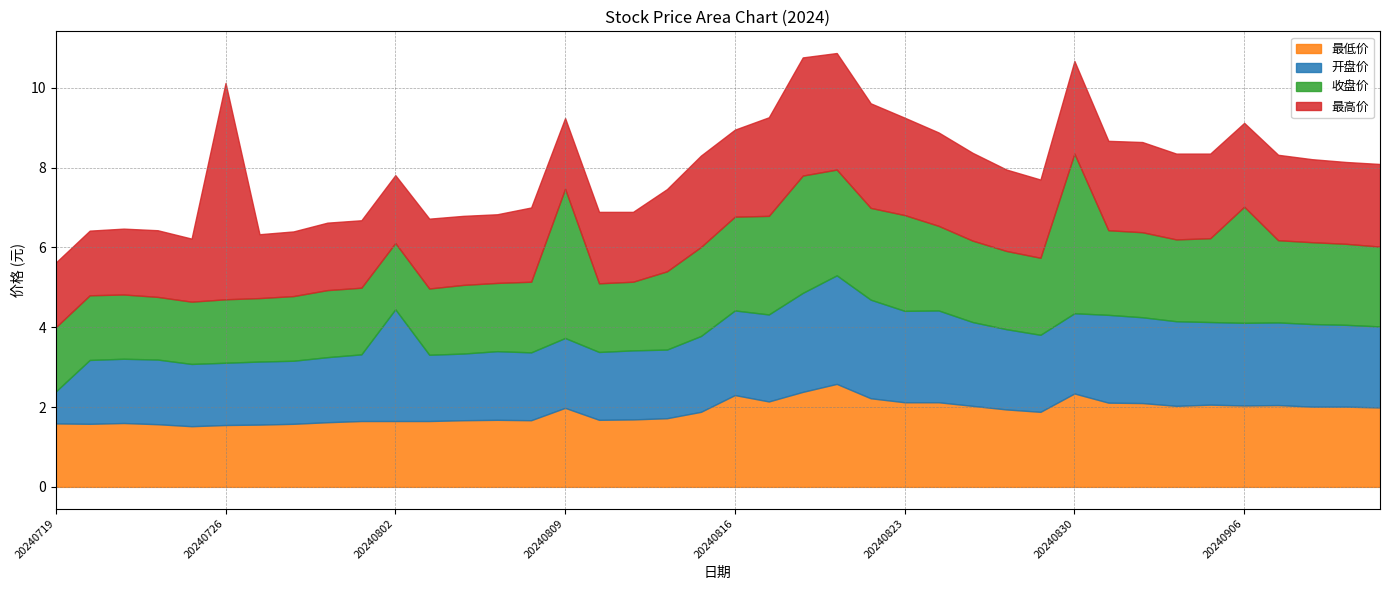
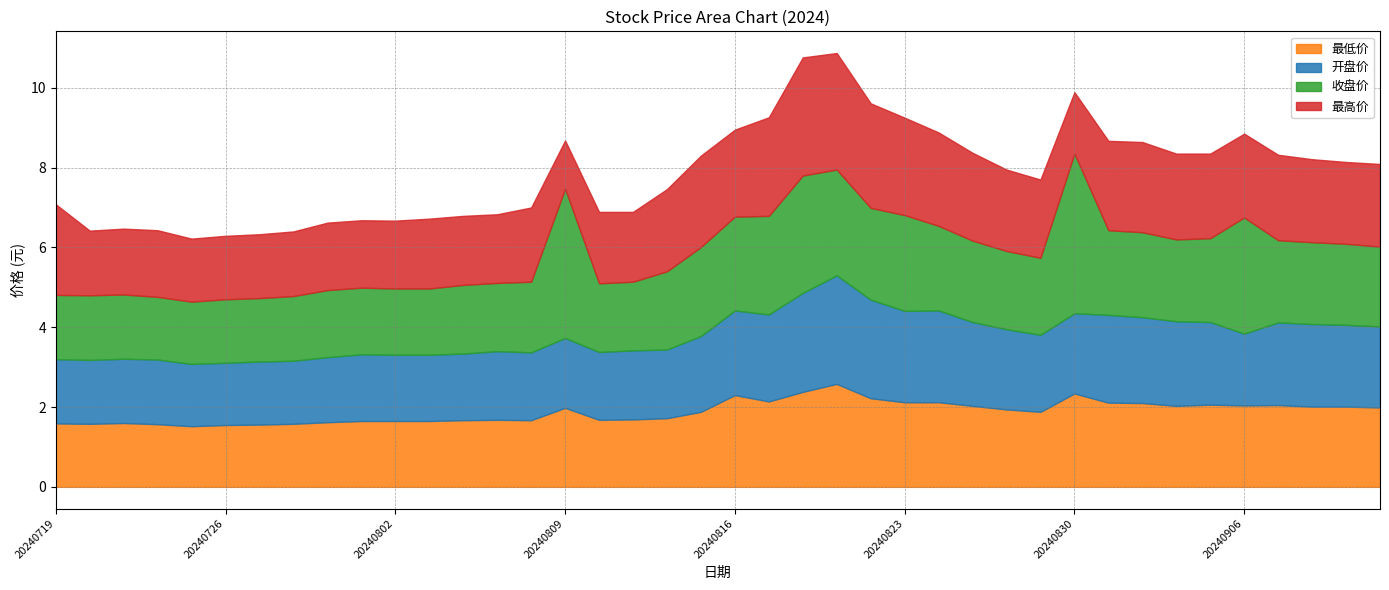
开盘价, 20240719: 0.8 -> 1.6
最高价, 20240719: 1.6 -> 2.3
最高价, 20240726: 5.4 -> 1.6
开盘价, 20240802: 2.8 -> 1.7
最高价, 20240809: 1.8 -> 1.2
最高价, 20240830: 2.3 -> 1.5
开盘价, 20240906: 2.1 -> 1.8
